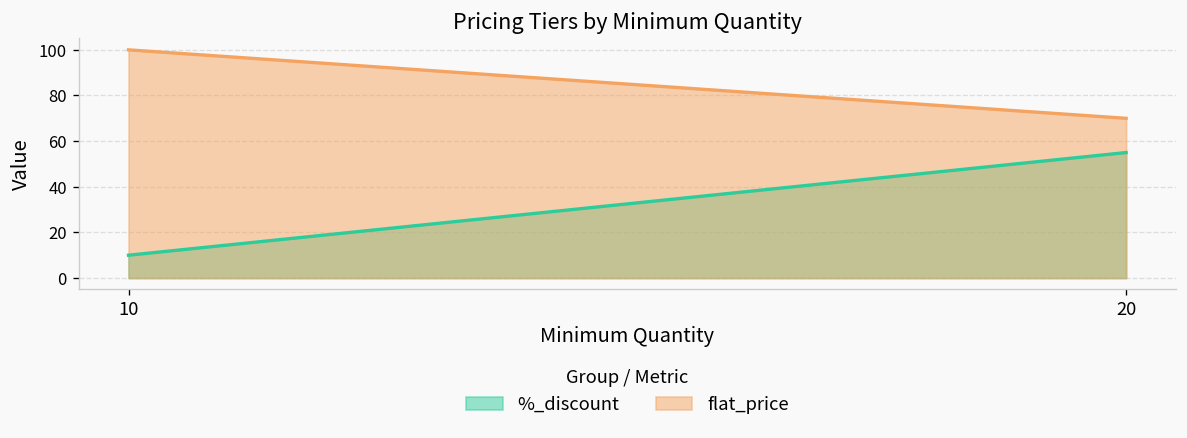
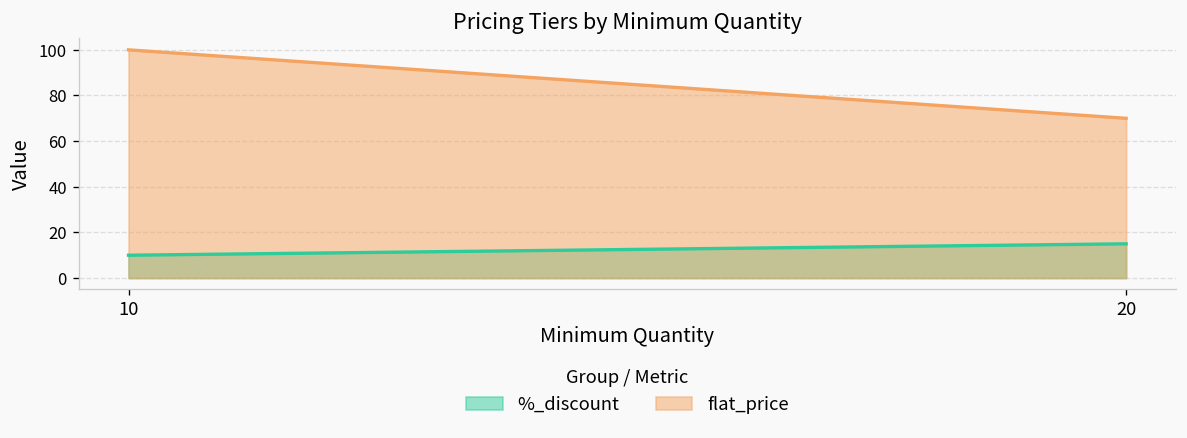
%_discount, 20: 55 -> 15
